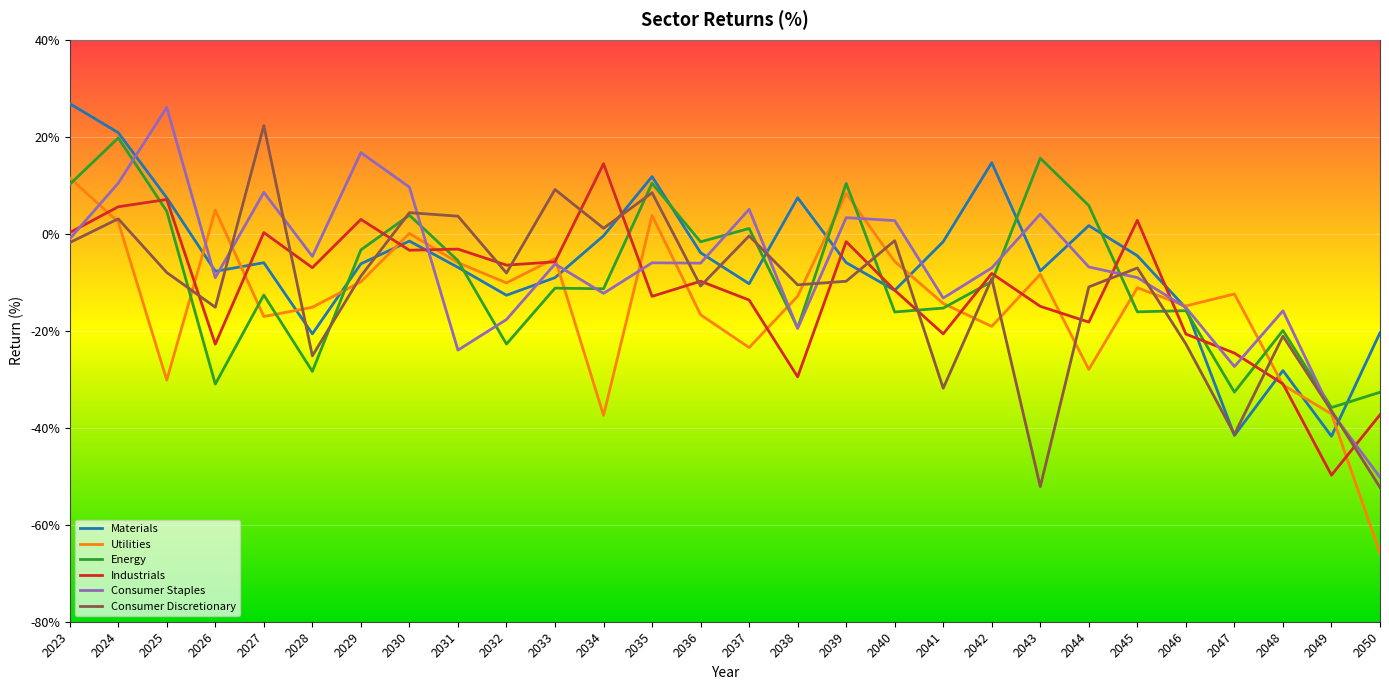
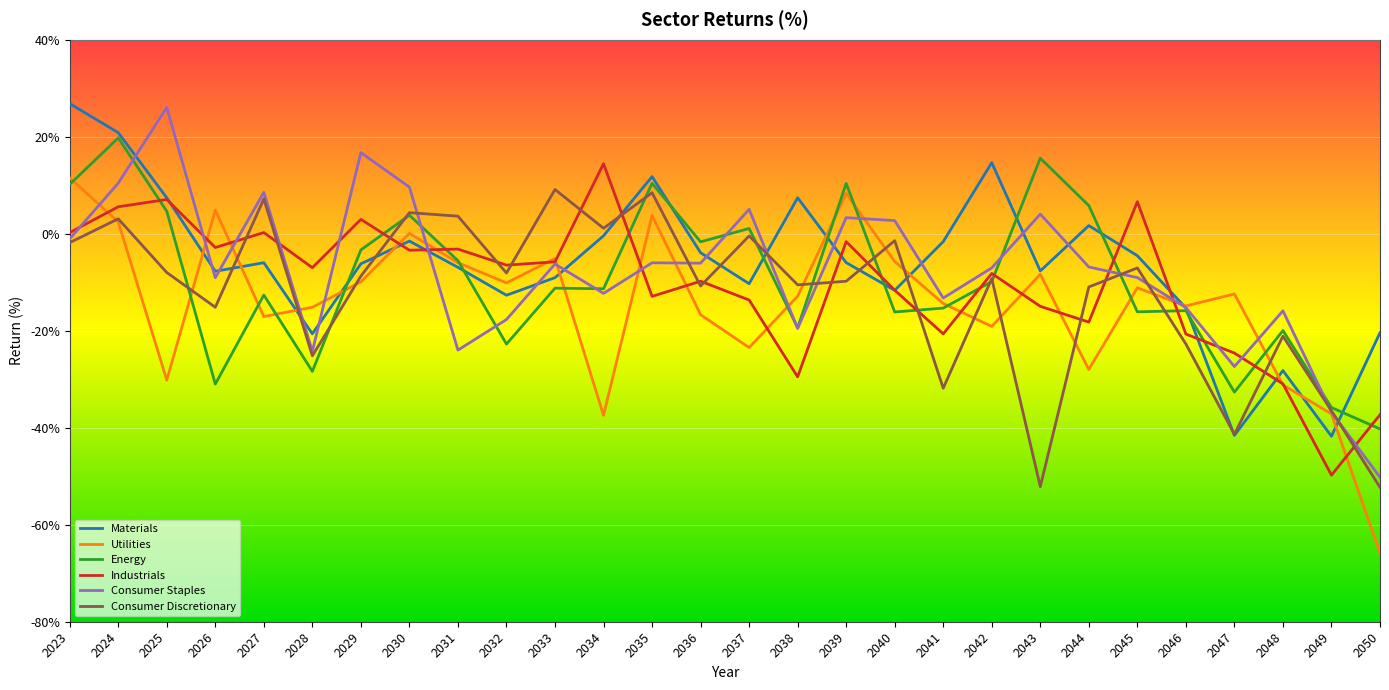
Industrials, 2026: -23% -> -3%
Consumer Discretionary, 2027: 22% -> 7%
Consumer Staples, 2028: -5% -> -24%
Industrials, 2045: 3% -> 7%
Energy, 2050: -33% -> -40%
